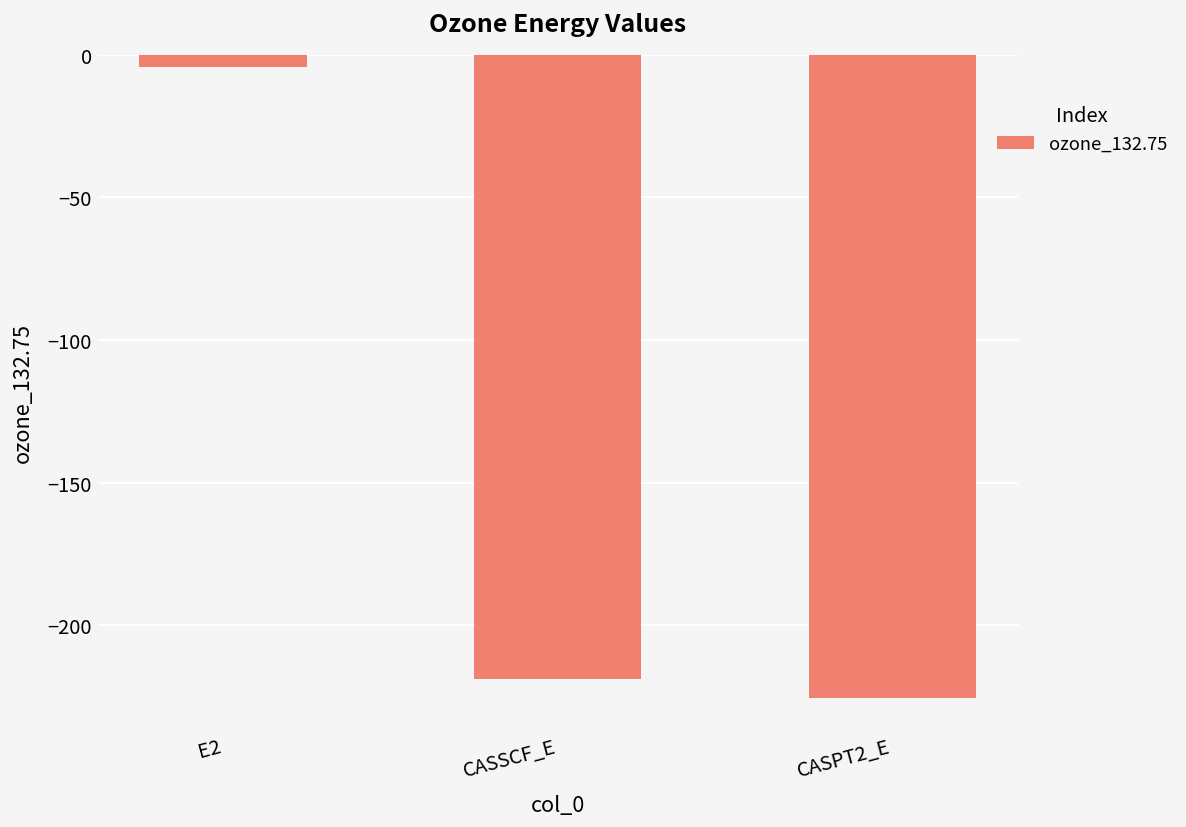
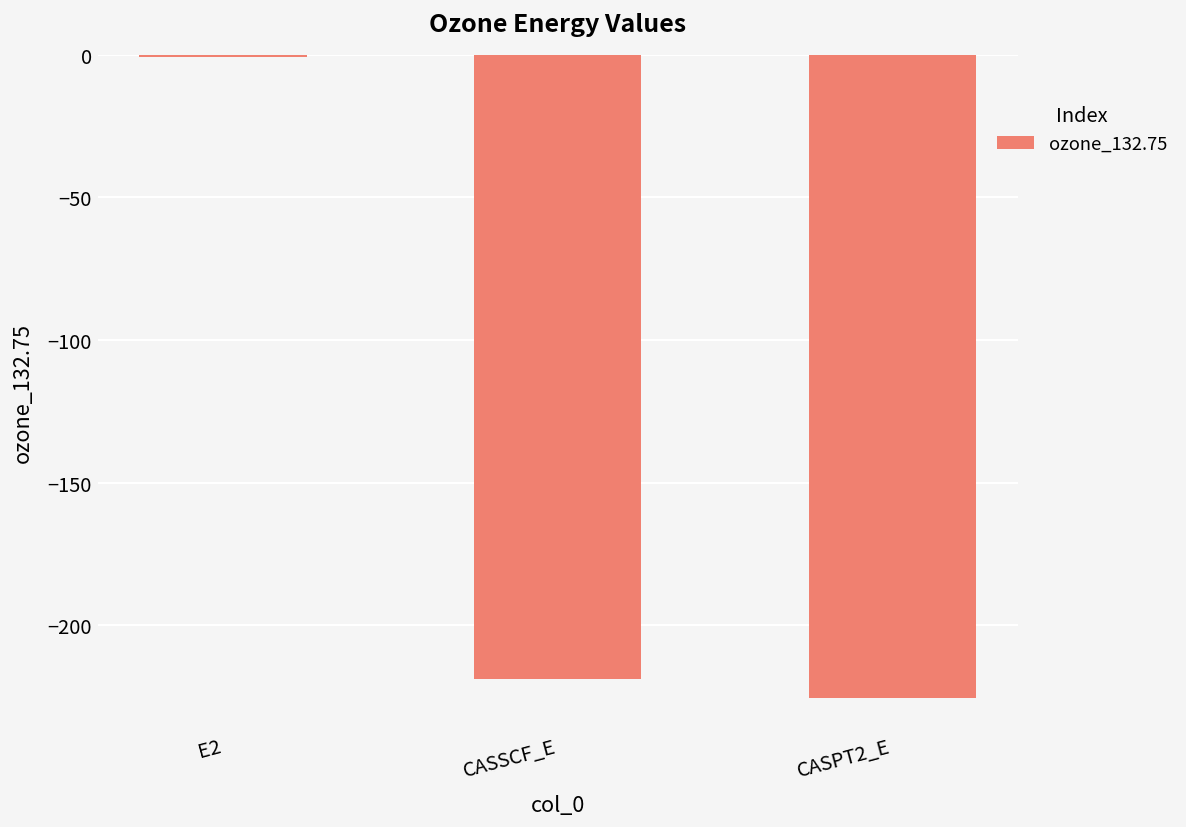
E2: -4 -> -1
